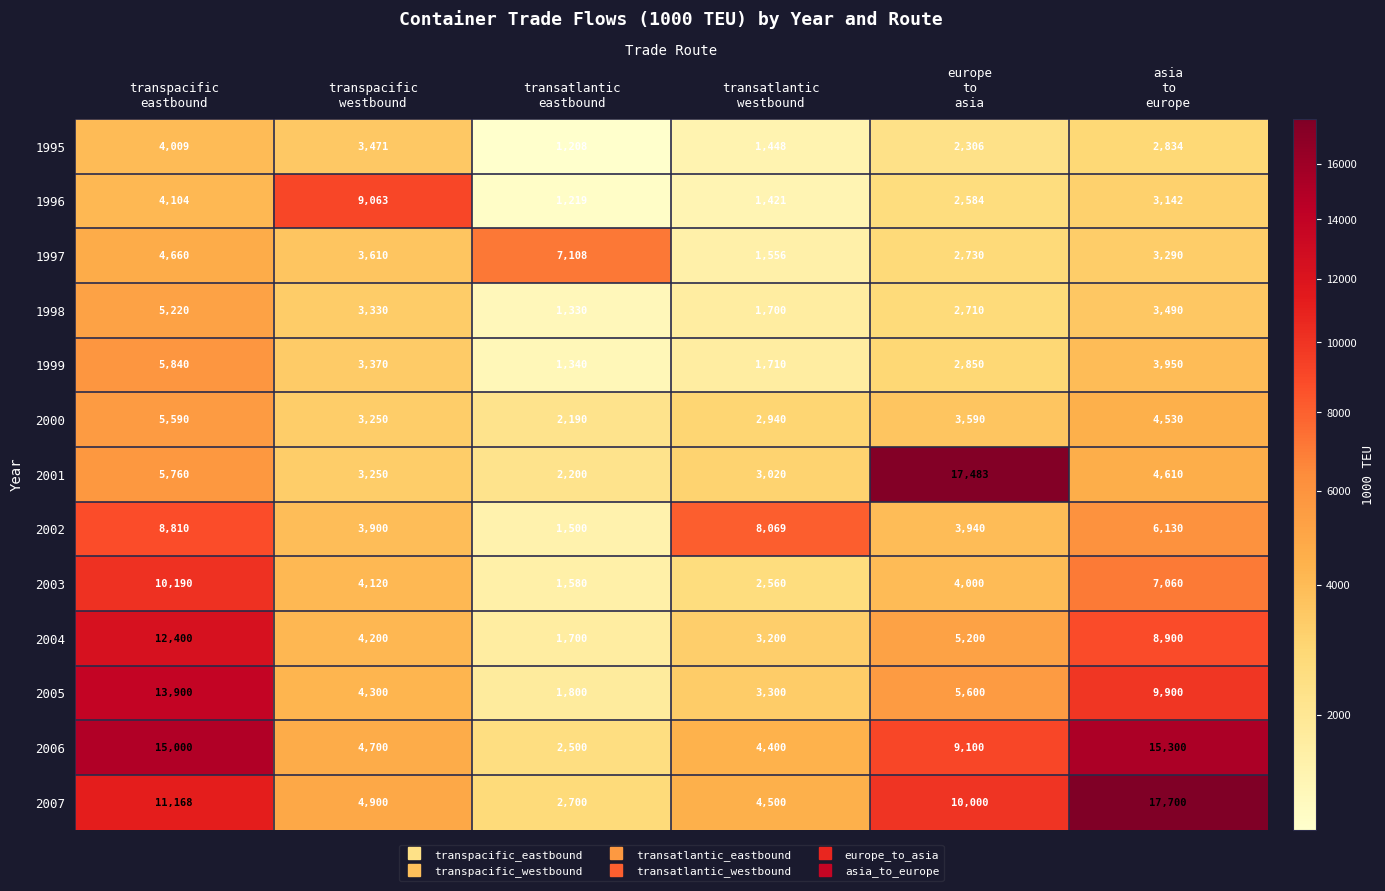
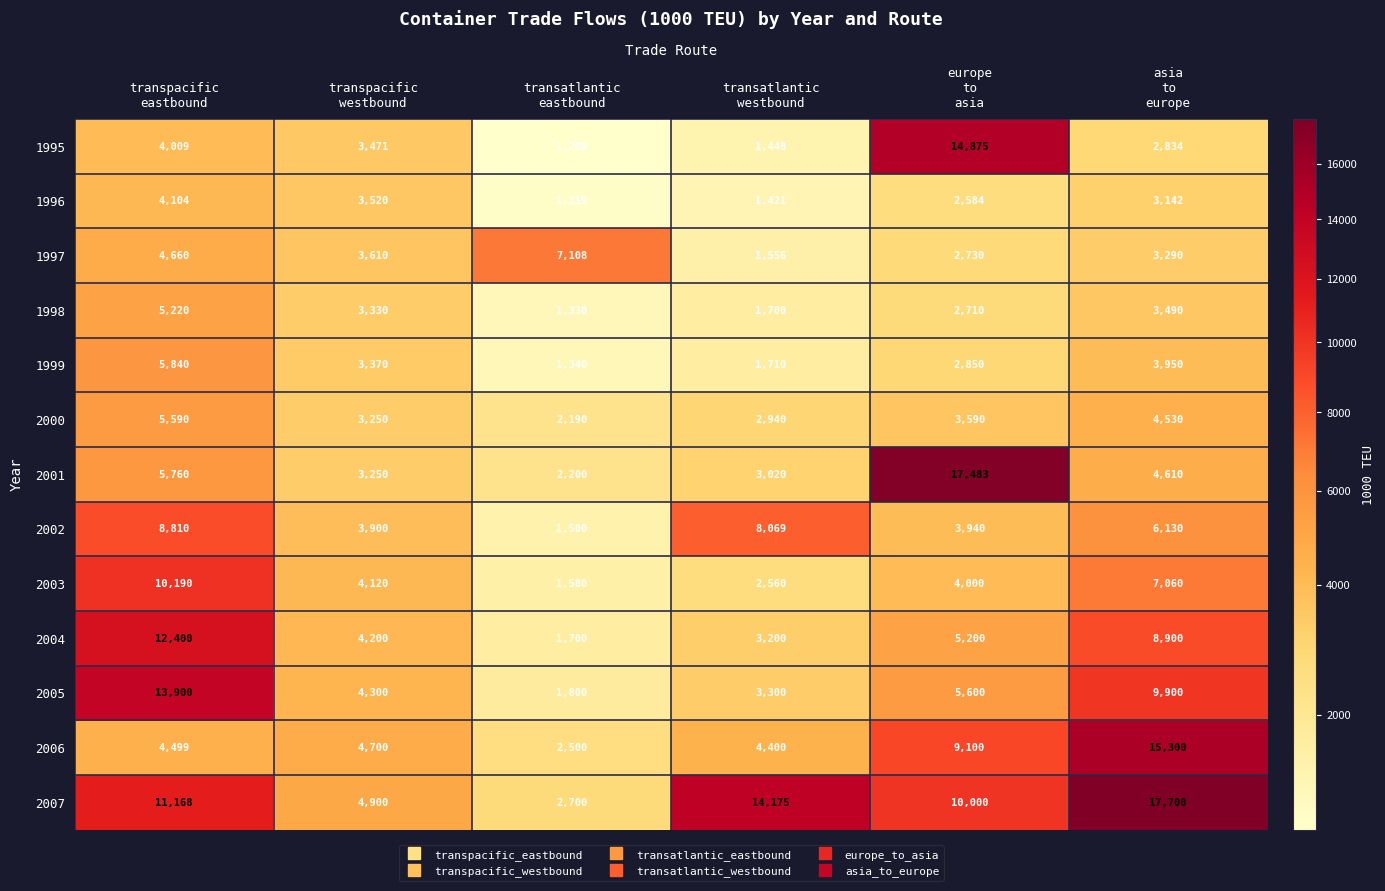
1995, europe to asia: 2,306 -> 14,875
1996, transpacific westbound: 9,063 -> 3,520
2006, transpacific eastbound: 15,000 -> 4,499
2007, transatlantic westbound: 4,500 -> 14,175
